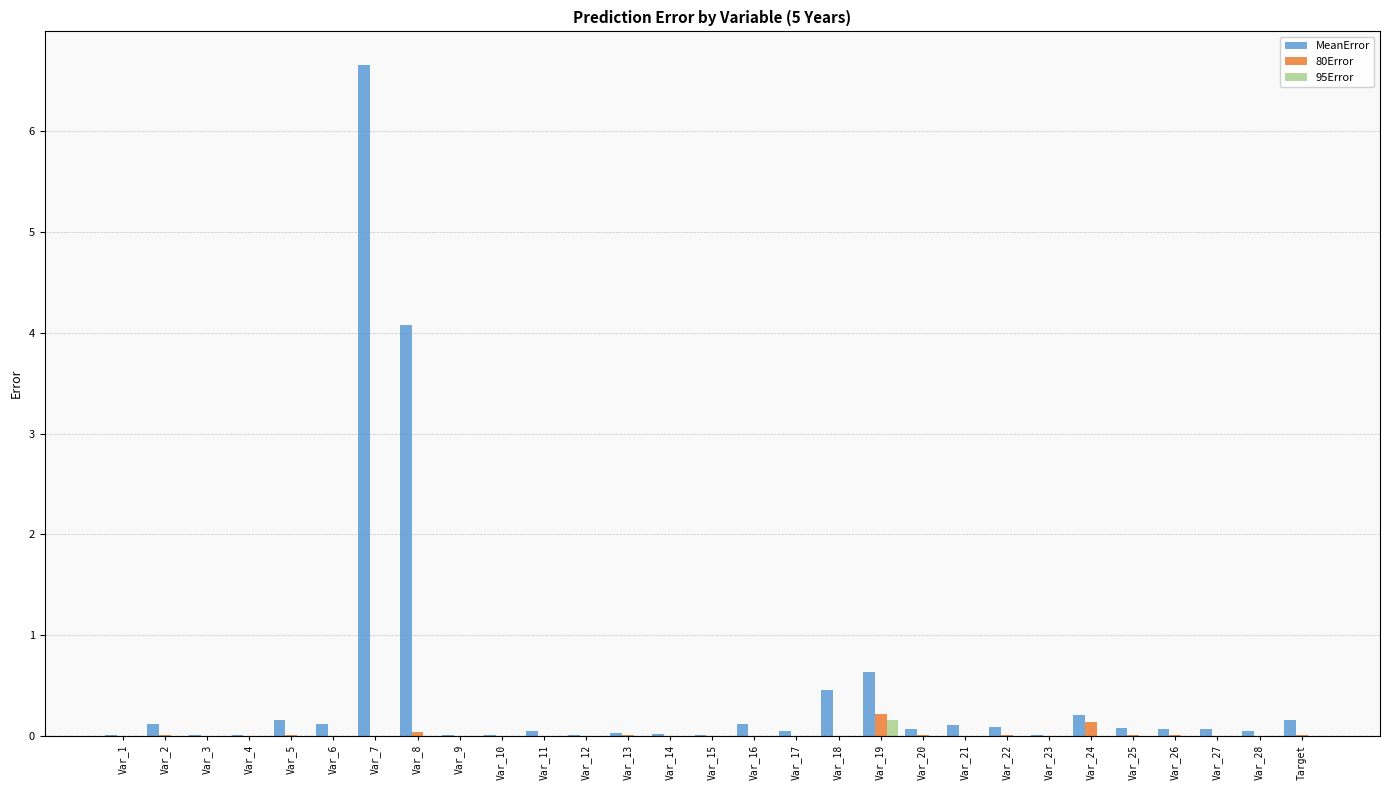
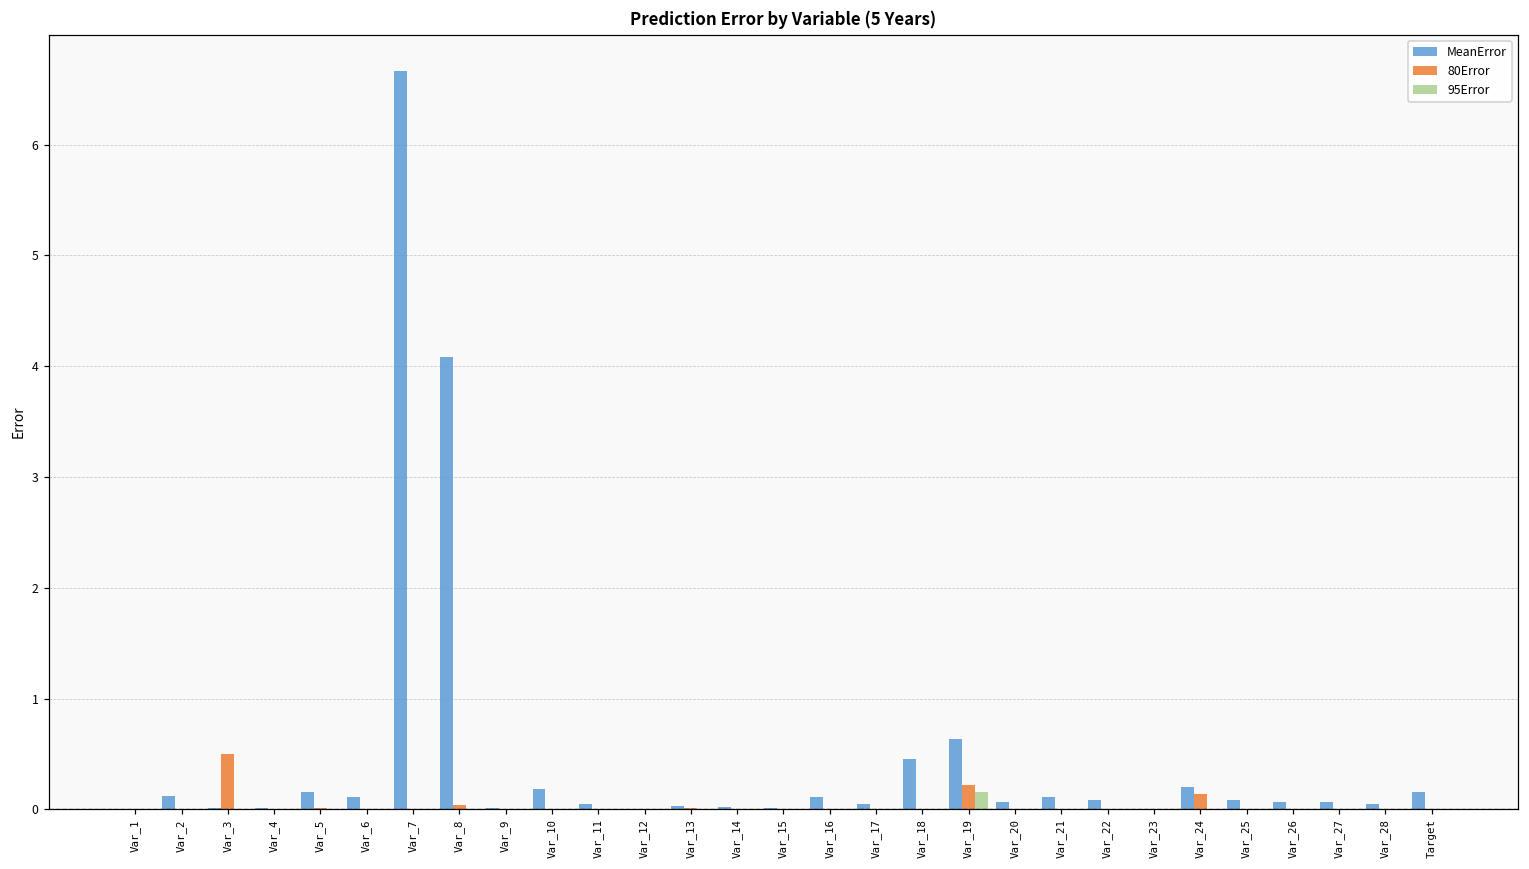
80Error, Var_3: 0.00 -> 0.50
MeanError, Var_10: 0.01 -> 0.18
